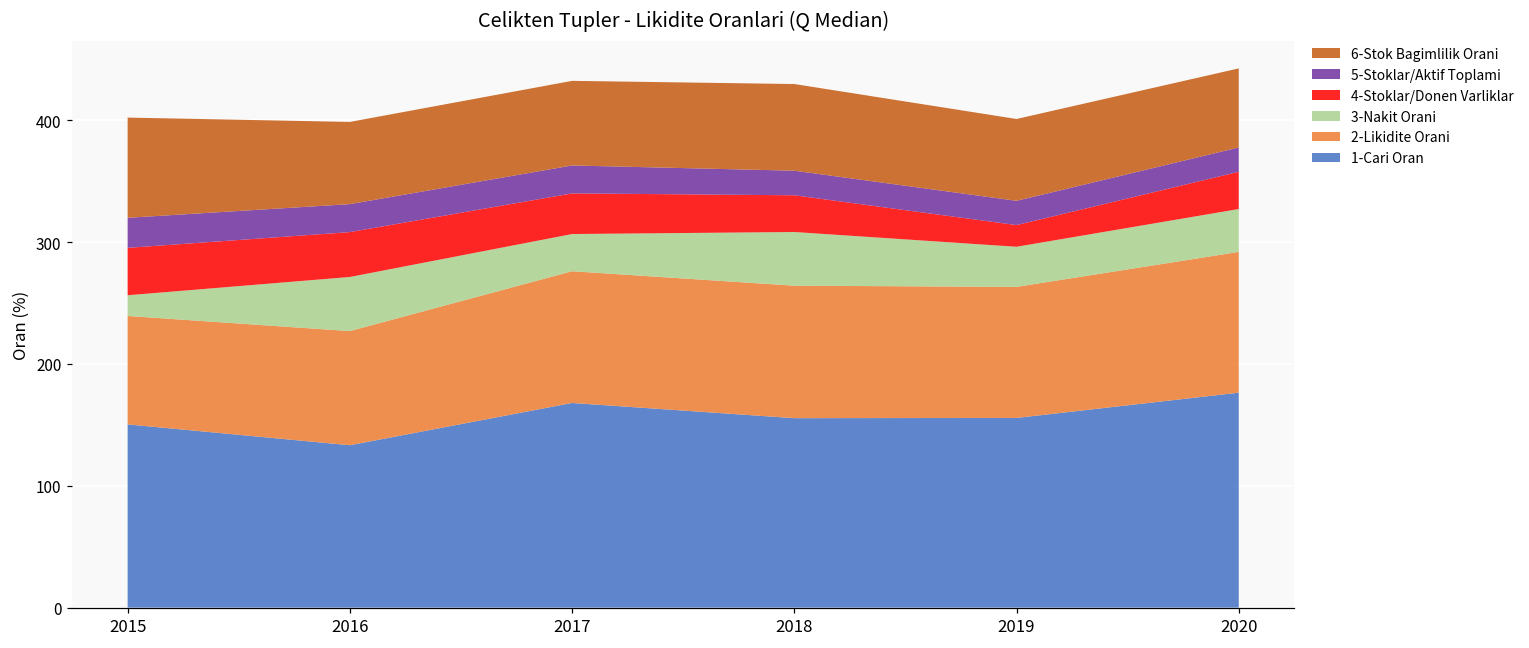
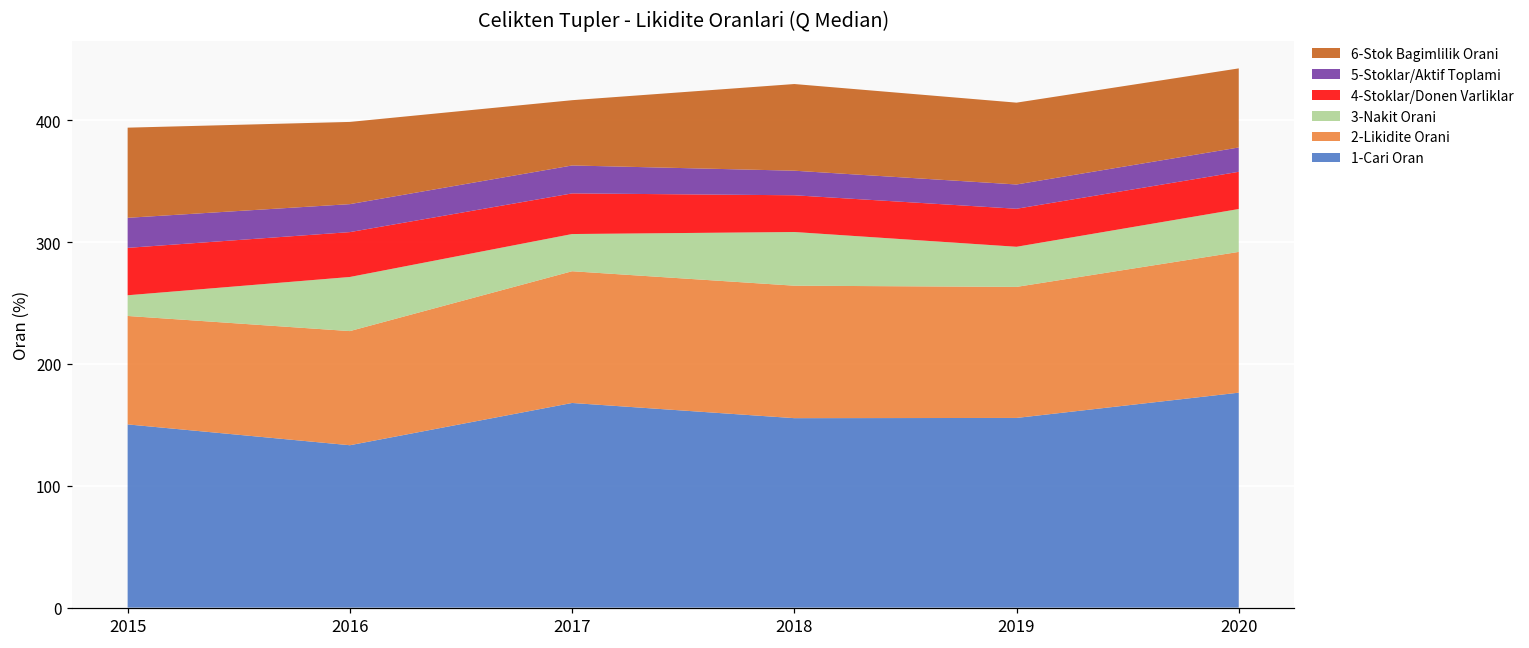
6-Stok Bagimlilik Orani, 2015: 82 -> 74
6-Stok Bagimlilik Orani, 2017: 69 -> 54
4-Stoklar/Donen Varliklar, 2019: 18 -> 31
